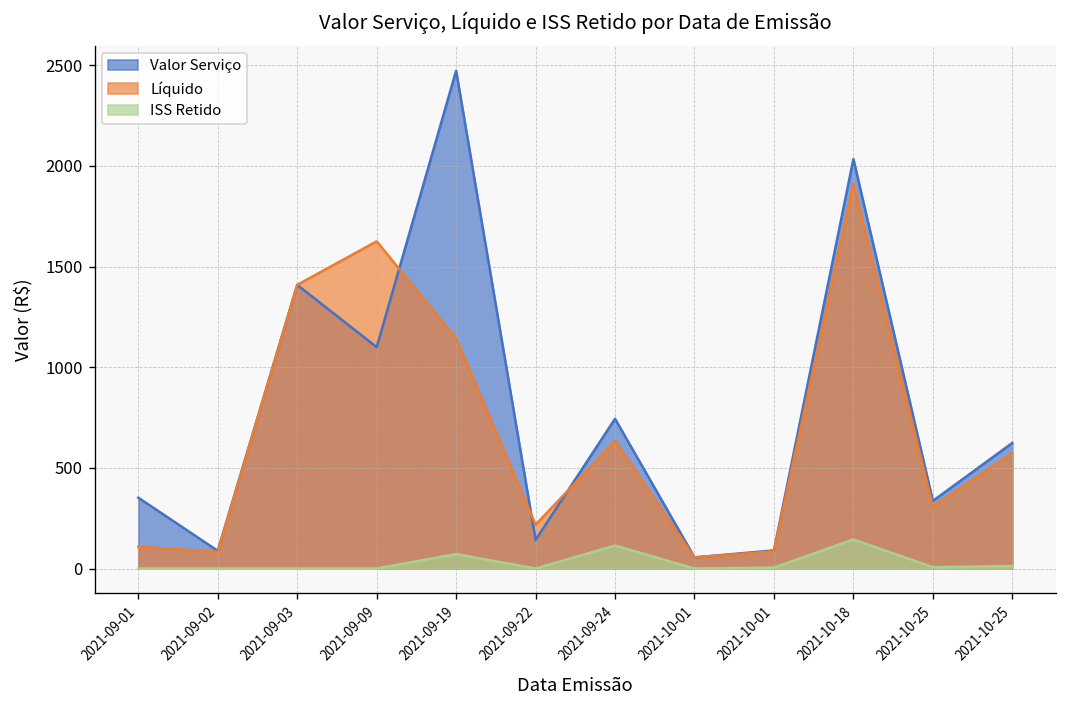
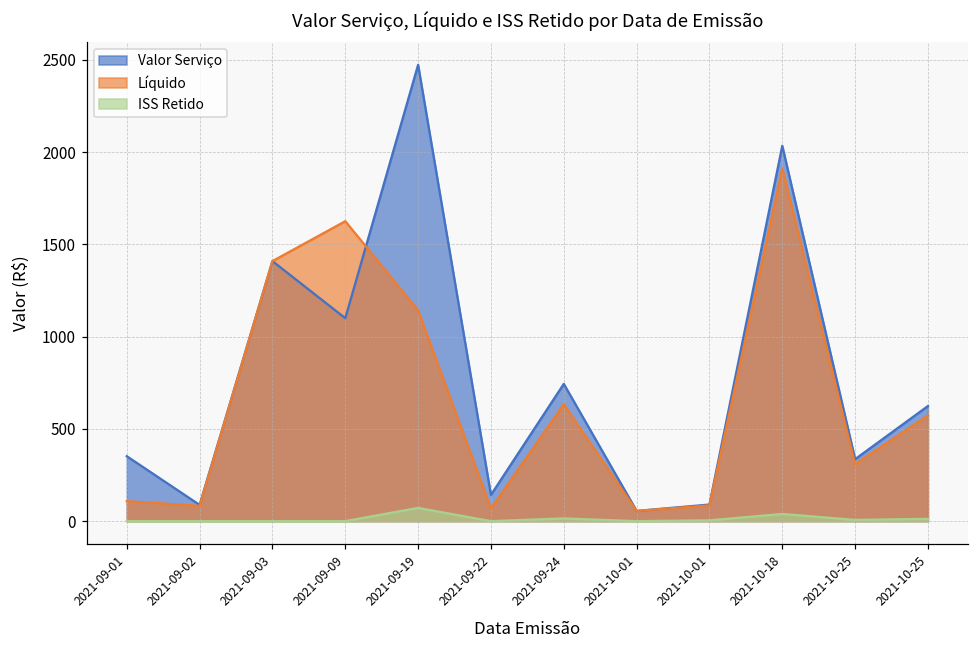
Líquido, 2021-09-22: 220 -> 70
ISS Retido, 2021-09-24: 110 -> 10
ISS Retido, 2021-10-18: 140 -> 40
